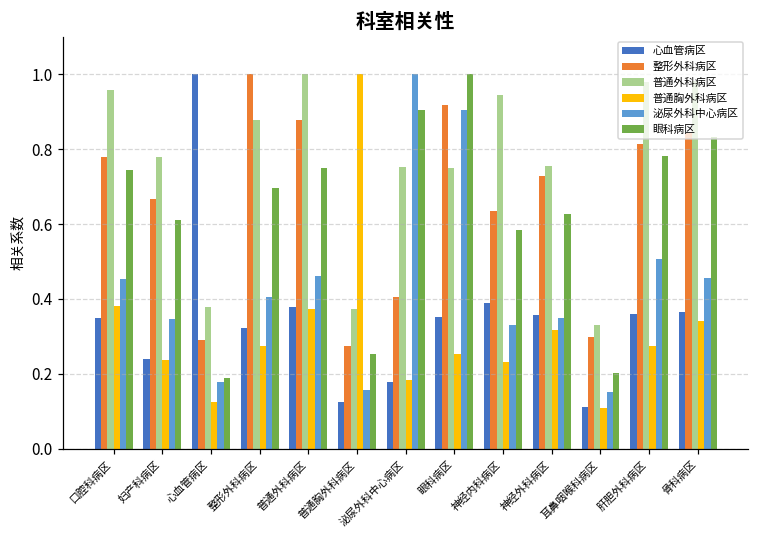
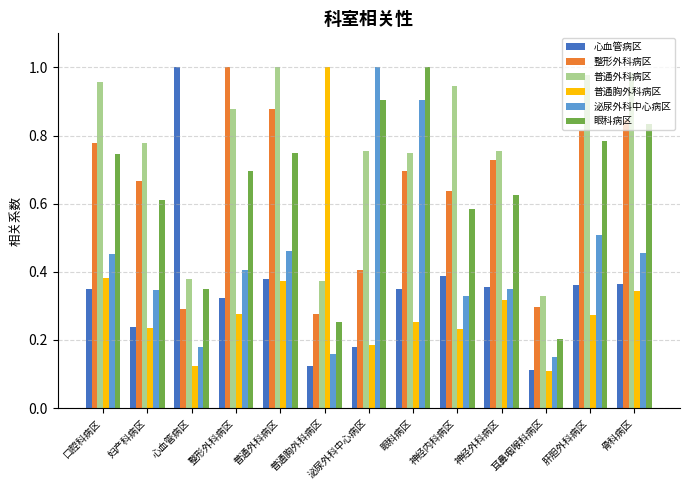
眼科病区, 心血管病区: 0.19 -> 0.35
整形外科病区, 眼科病区: 0.92 -> 0.70
